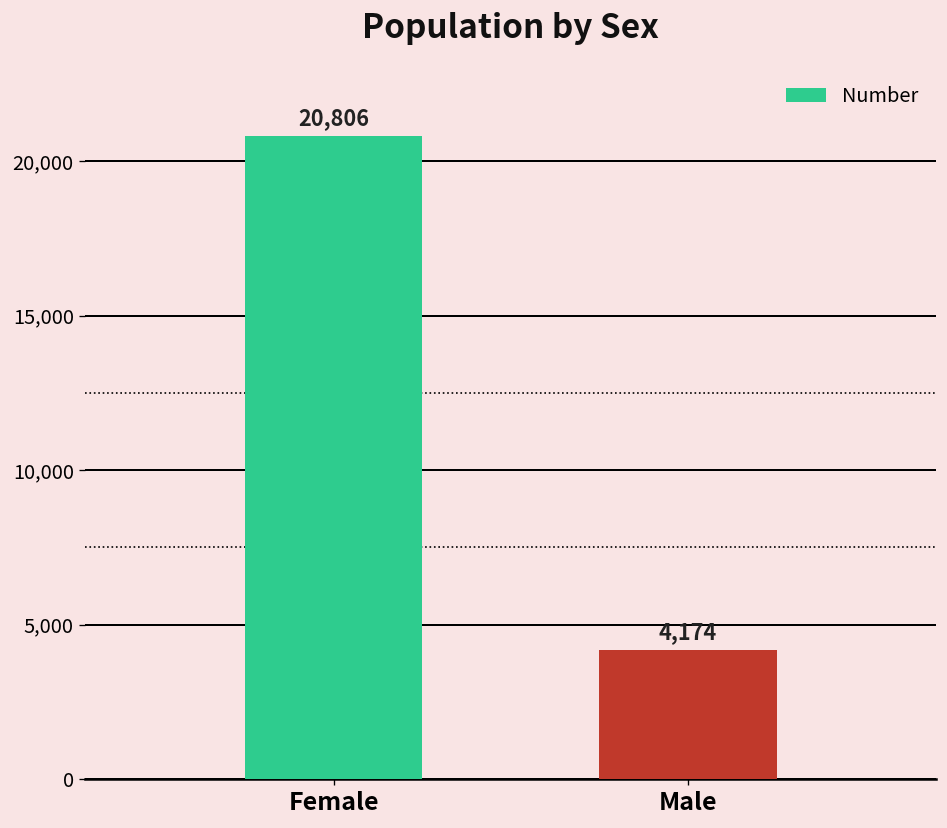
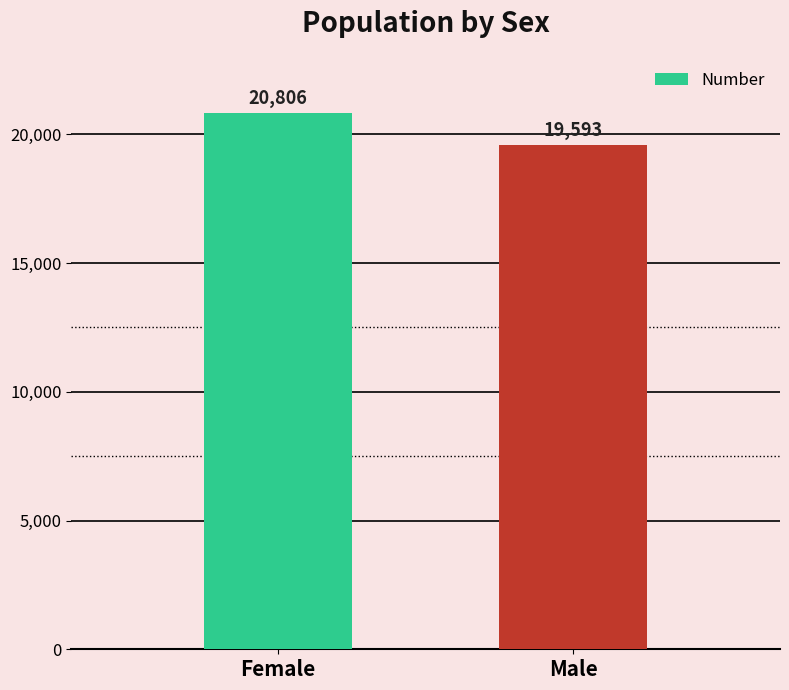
Male: 4,174 -> 19,593
